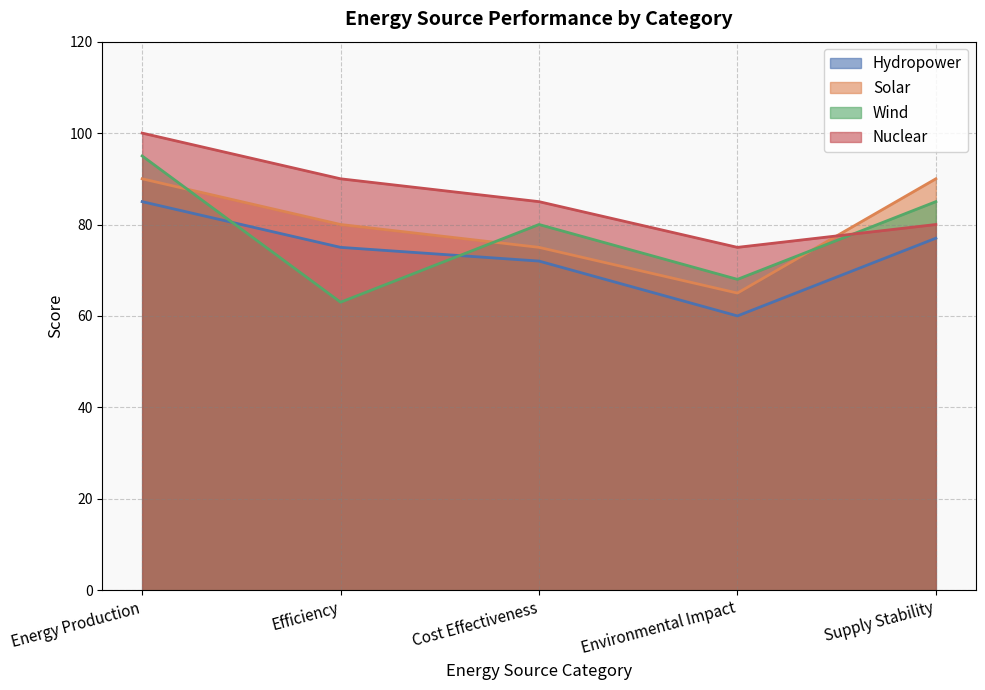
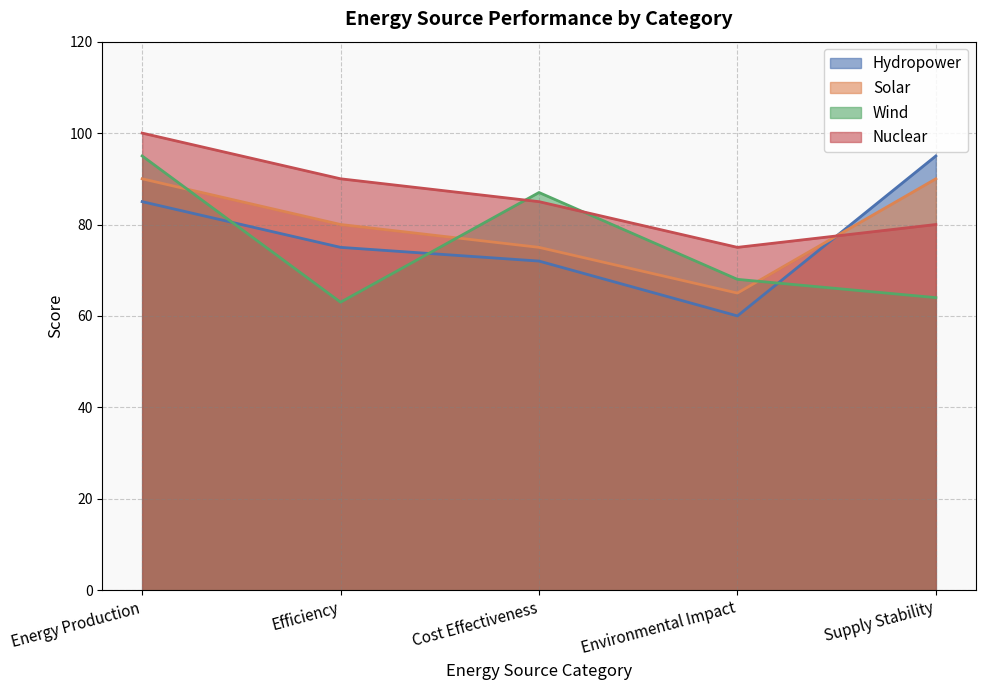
Wind, Cost Effectiveness: 80 -> 87
Hydropower, Supply Stability: 77 -> 95
Wind, Supply Stability: 85 -> 64
